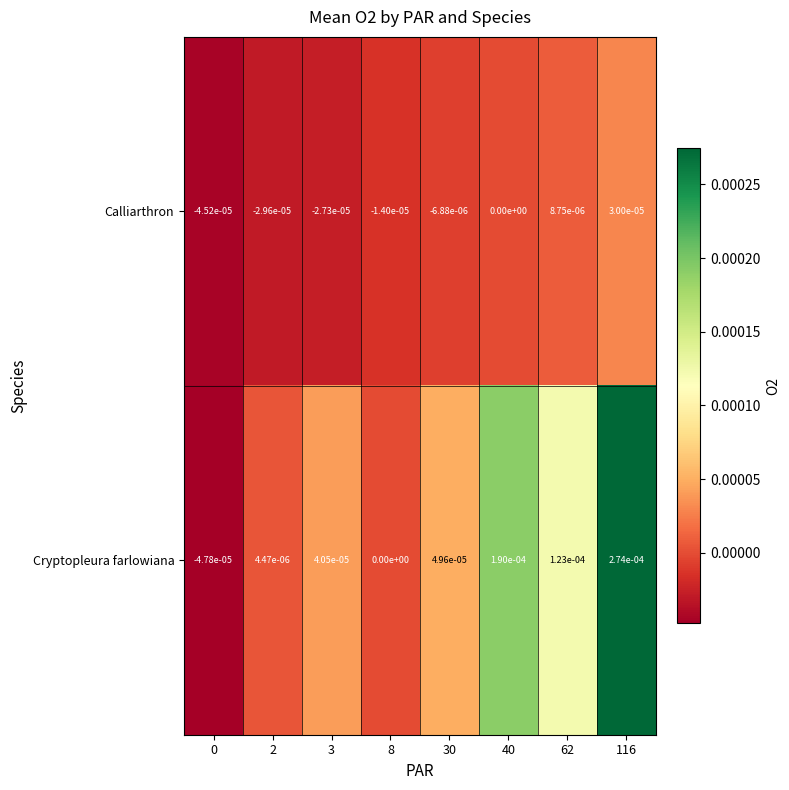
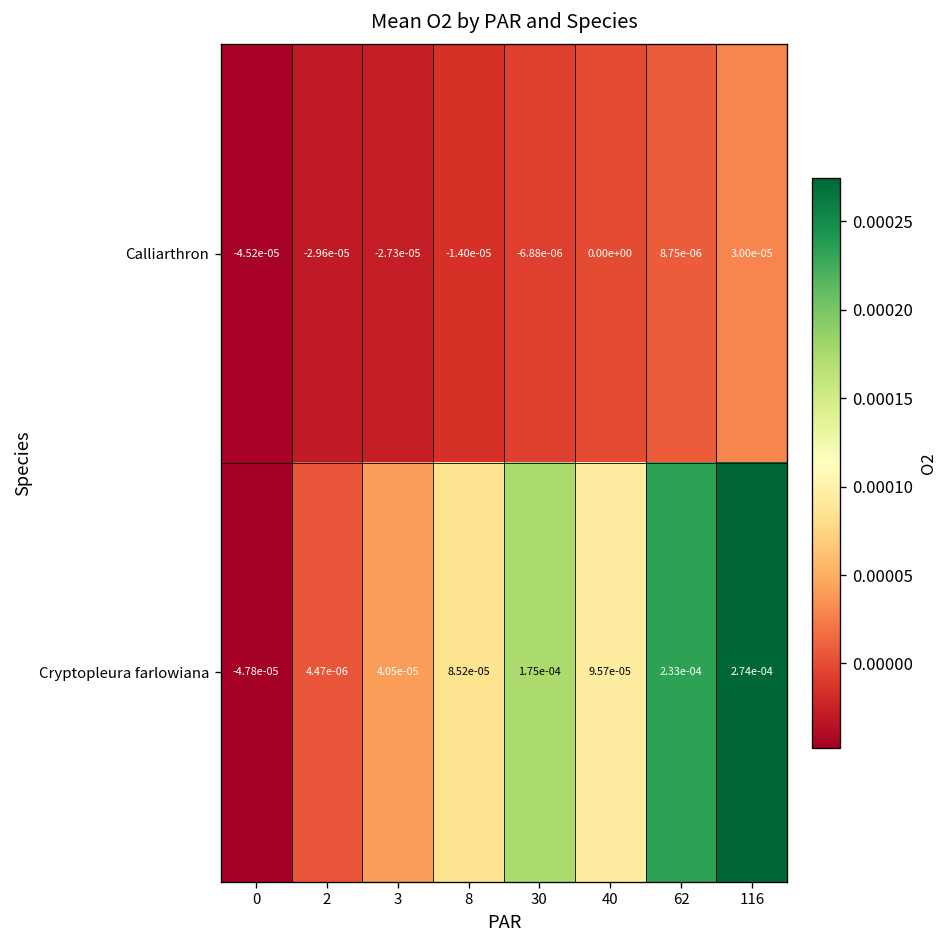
Cryptopleura farlowiana, 8: 0.00e+00 -> 8.52e-05
Cryptopleura farlowiana, 30: 4.96e-05 -> 1.75e-04
Cryptopleura farlowiana, 40: 1.90e-04 -> 9.57e-05
Cryptopleura farlowiana, 62: 1.23e-04 -> 2.33e-04
